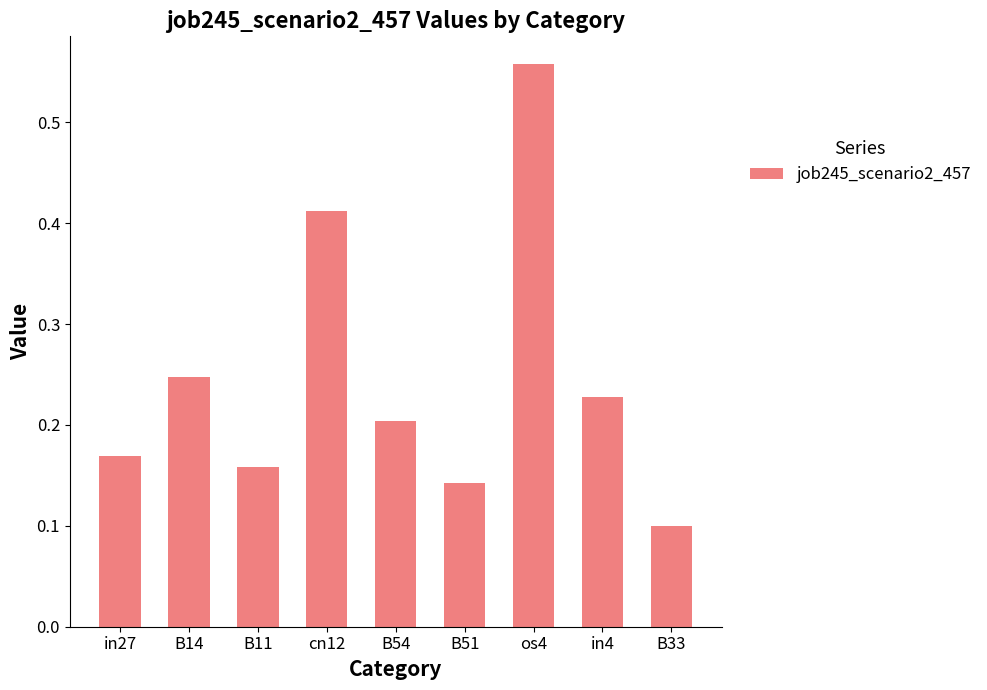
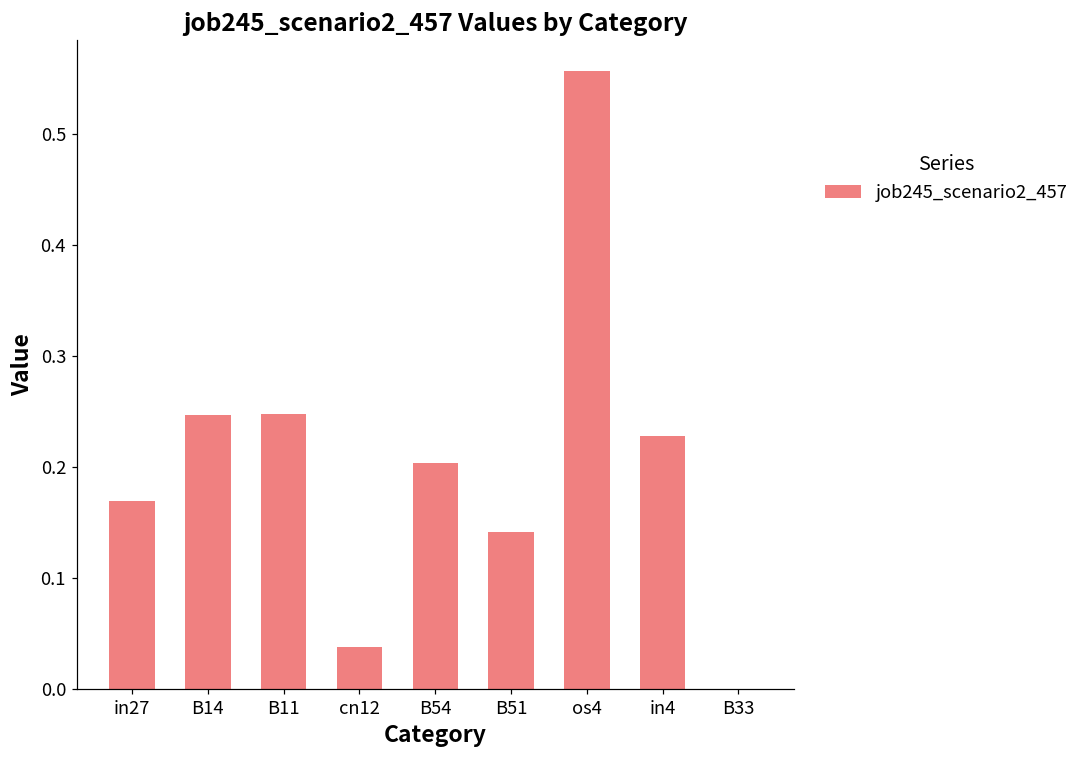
B11: 0.159 -> 0.248
cn12: 0.412 -> 0.039
B33: 0.1 -> 0.0
